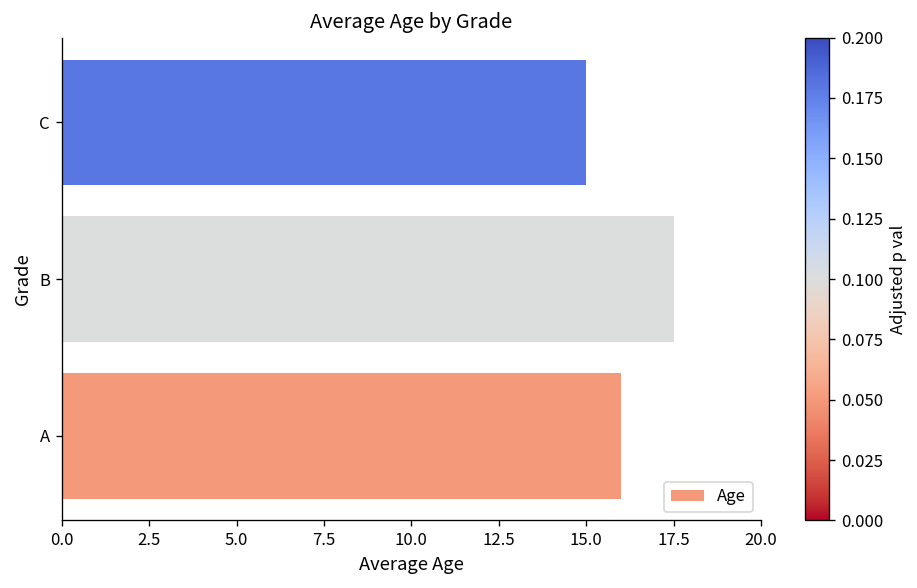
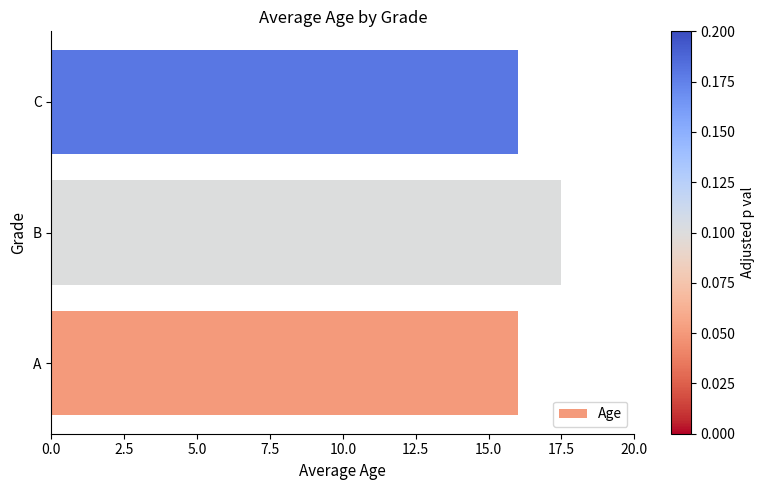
C: 15 -> 16
